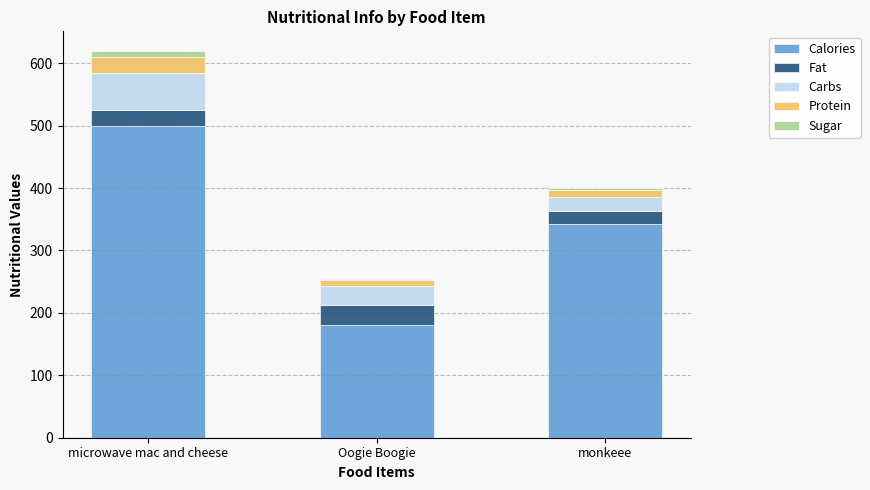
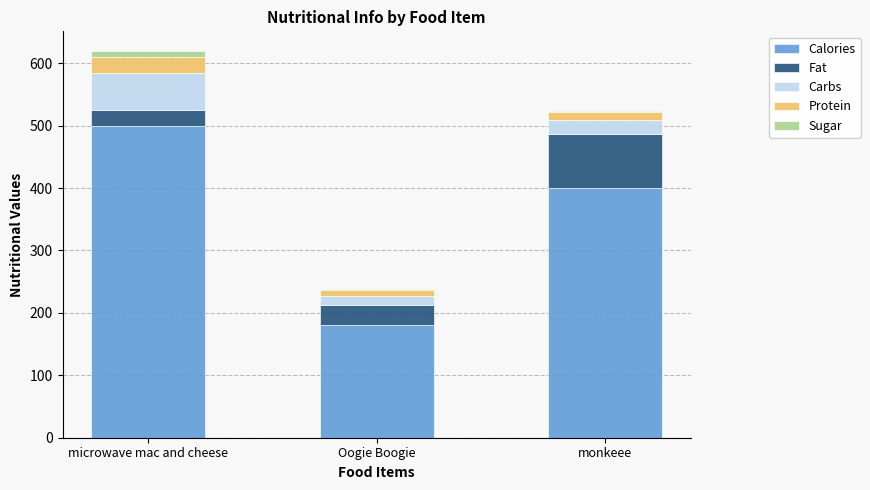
Carbs, Oogie Boogie: 30 -> 10
Calories, monkeee: 340 -> 400
Fat, monkeee: 20 -> 90
